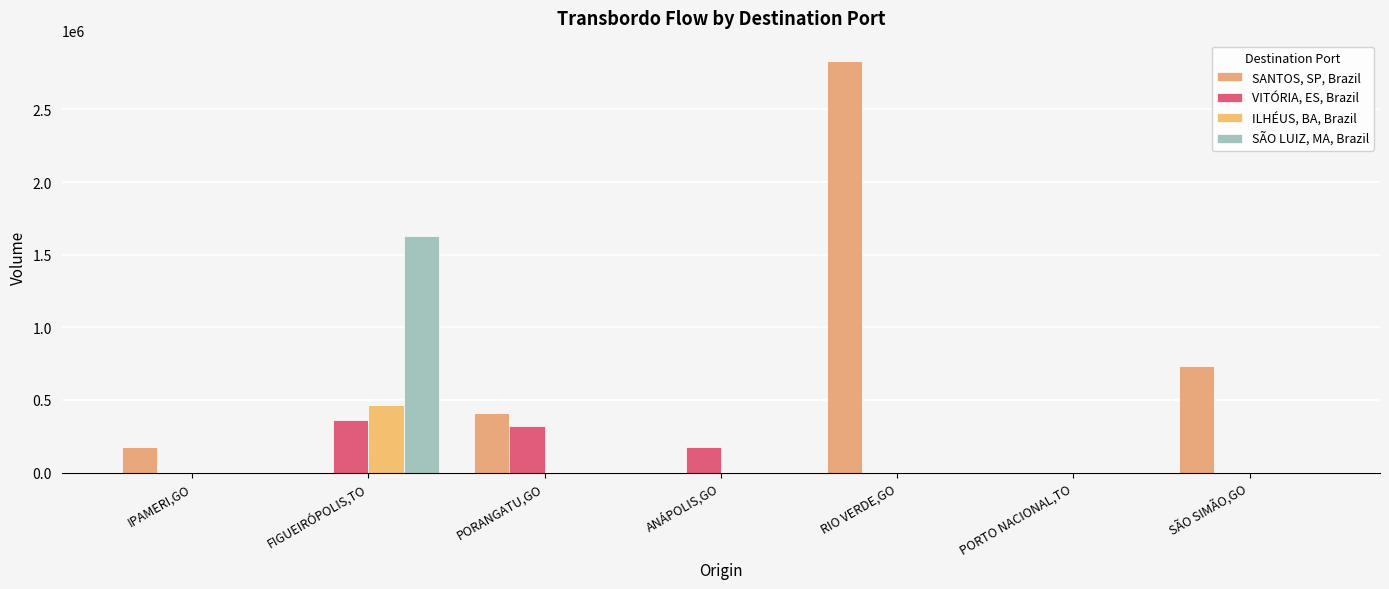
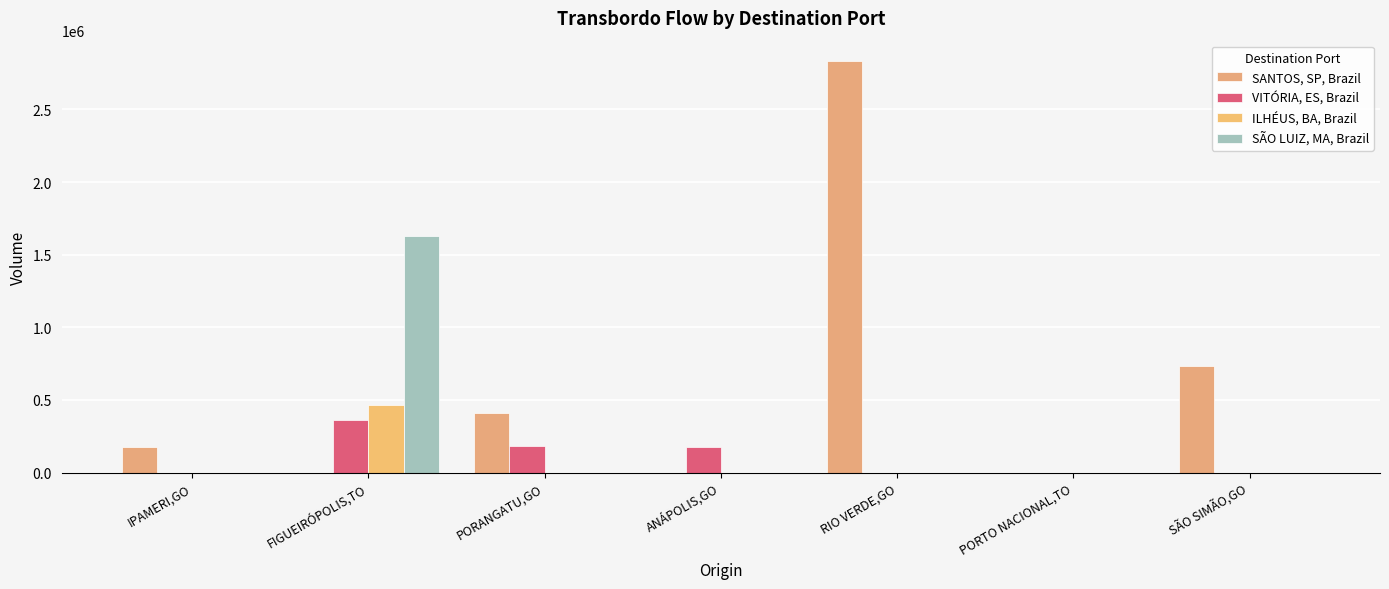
VITÓRIA, ES, Brazil, PORANGATU,GO: 320000 -> 180000
